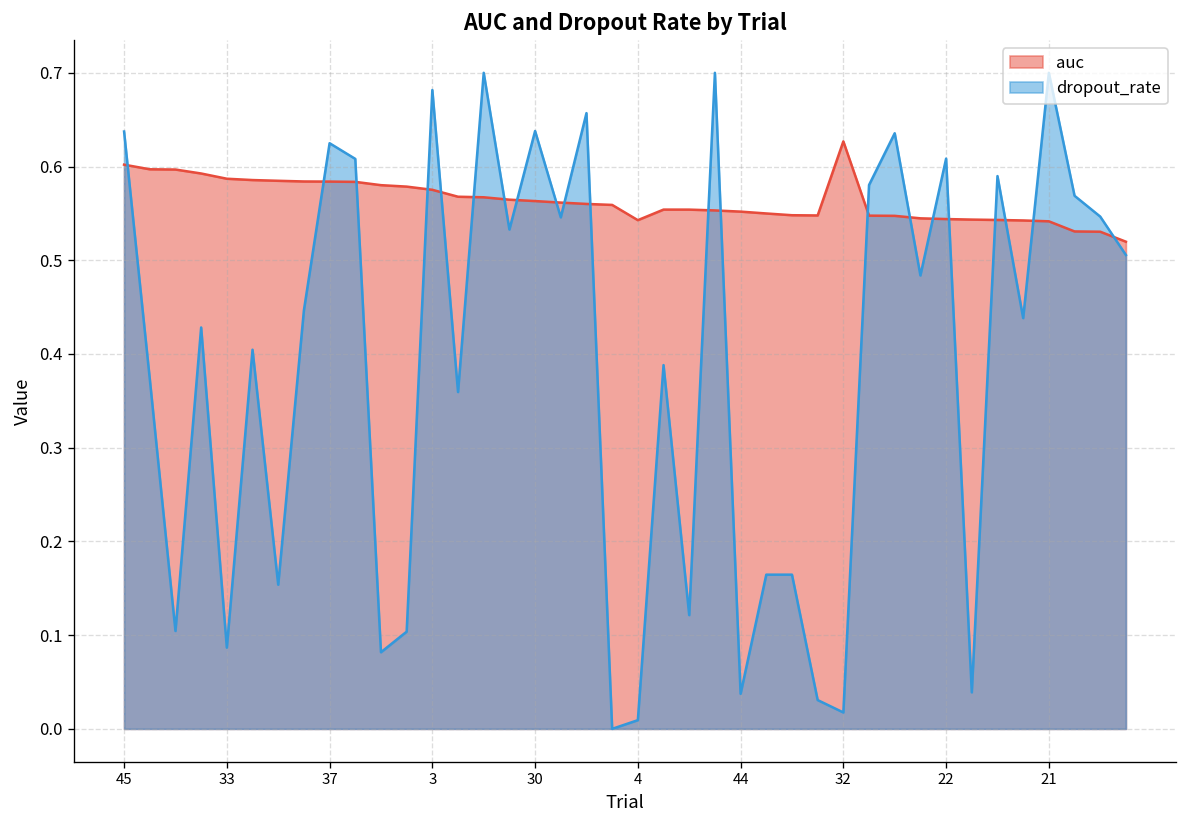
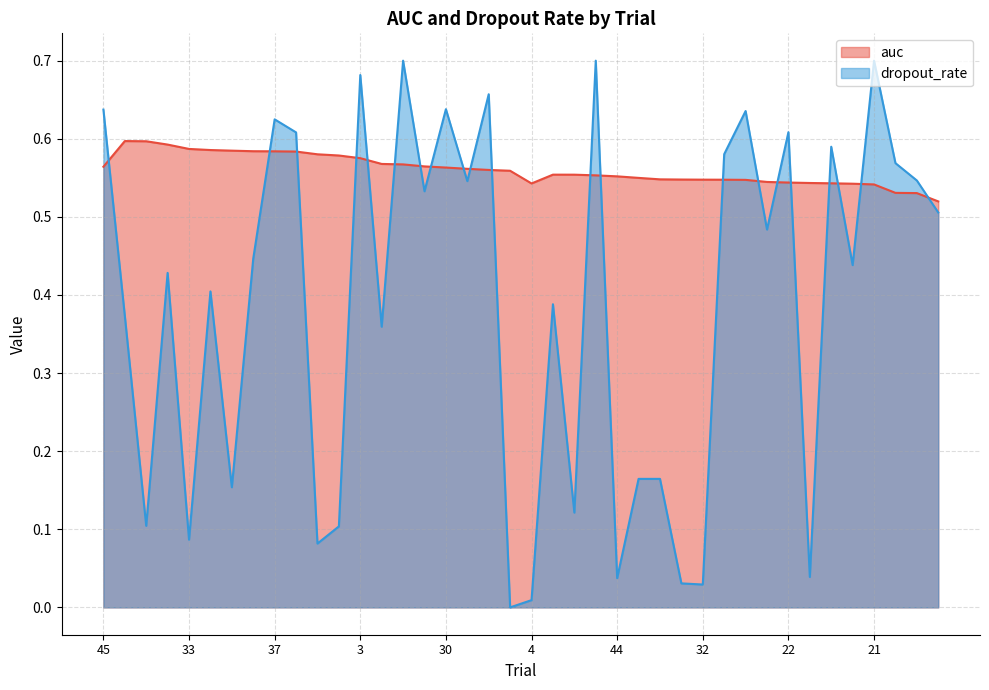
auc, 45: 0.60 -> 0.56
auc, 32: 0.63 -> 0.55
dropout_rate, 32: 0.02 -> 0.03
